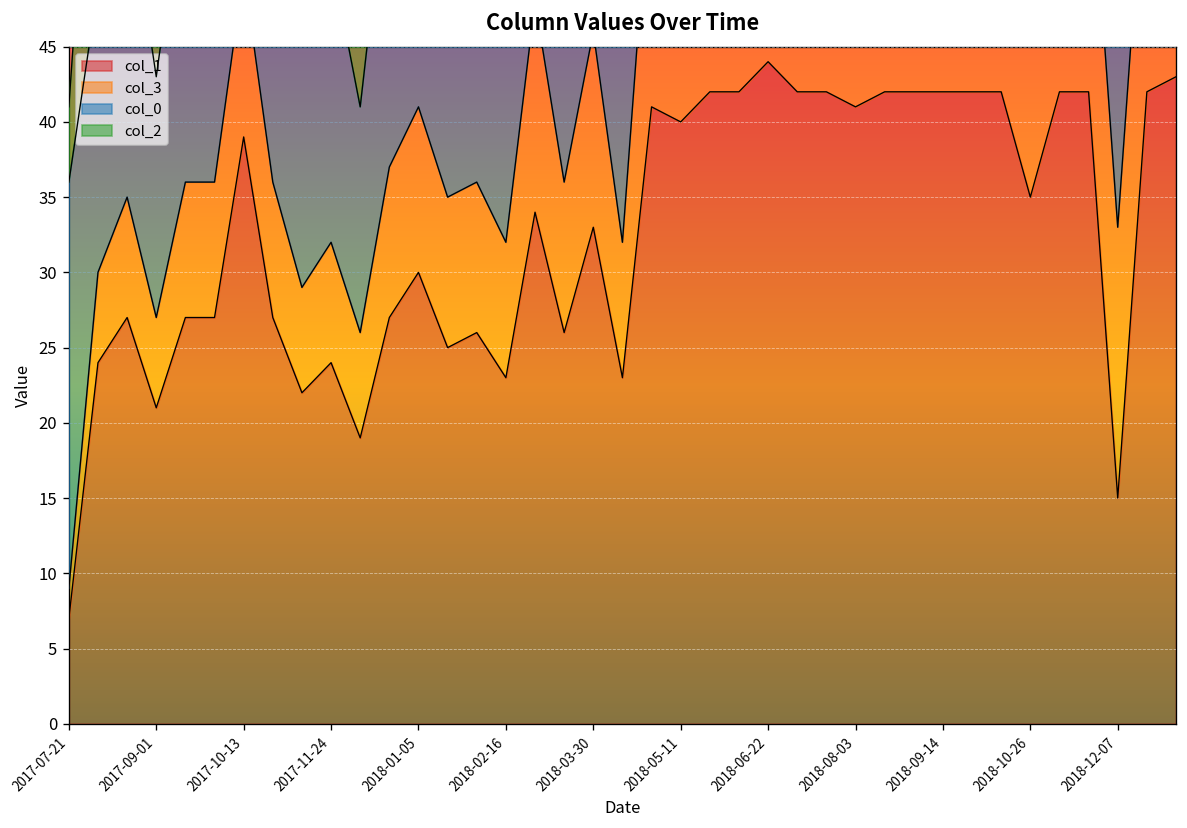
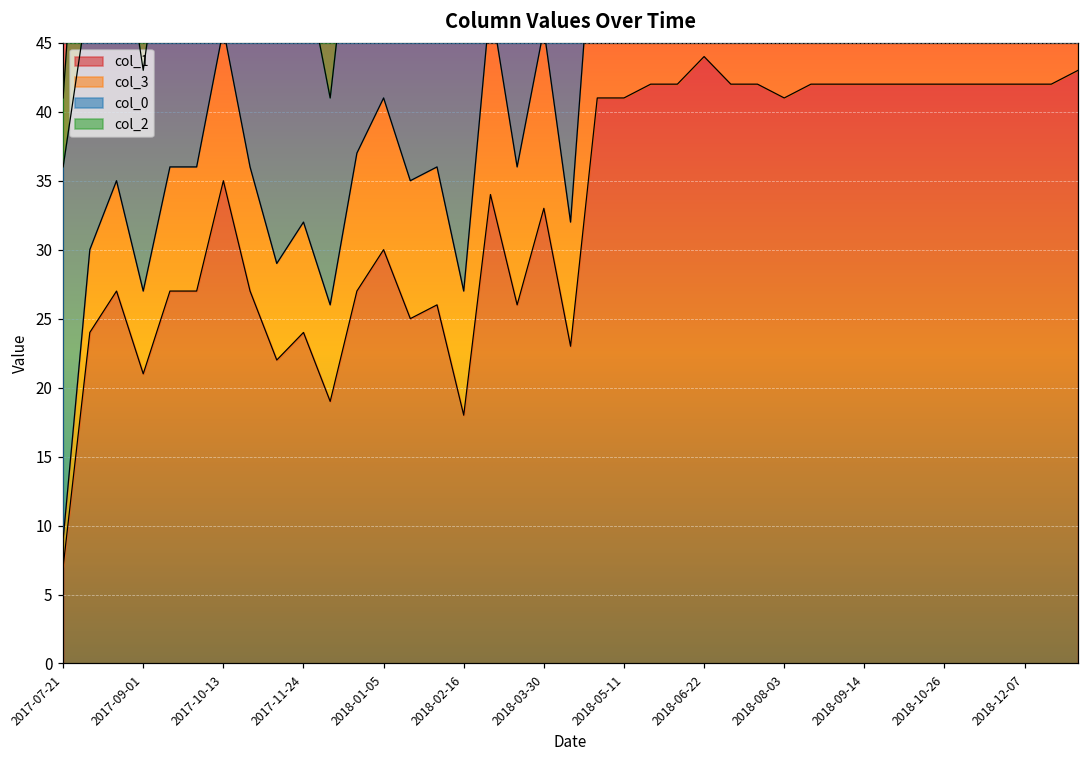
col_1, 2017-10-13: 39 -> 35
col_1, 2018-02-16: 23 -> 18
col_1, 2018-05-11: 40 -> 41
col_1, 2018-10-26: 35 -> 42
col_1, 2018-12-07: 15 -> 42
